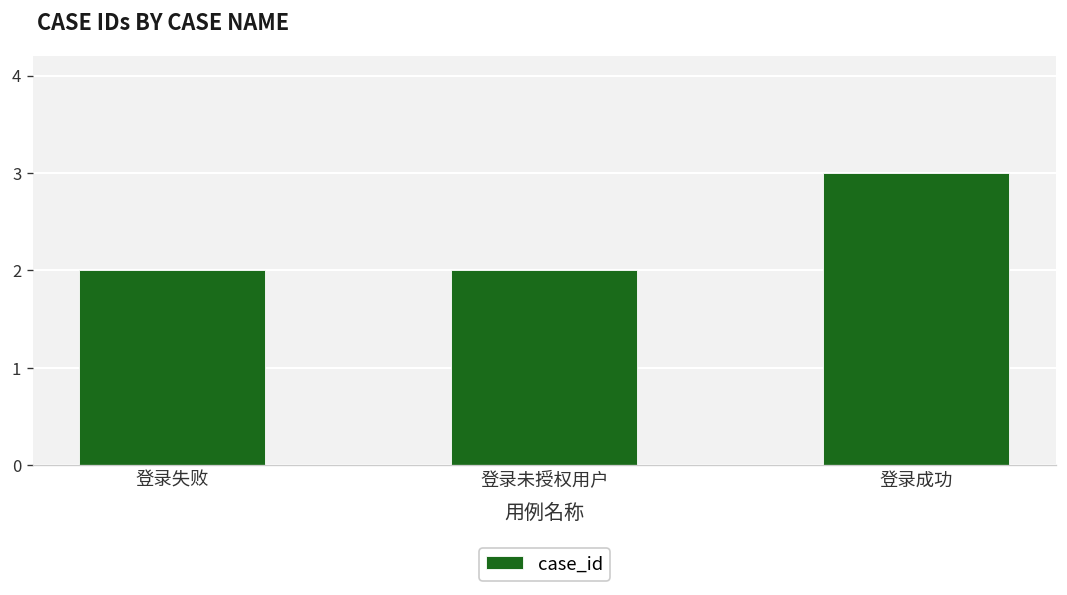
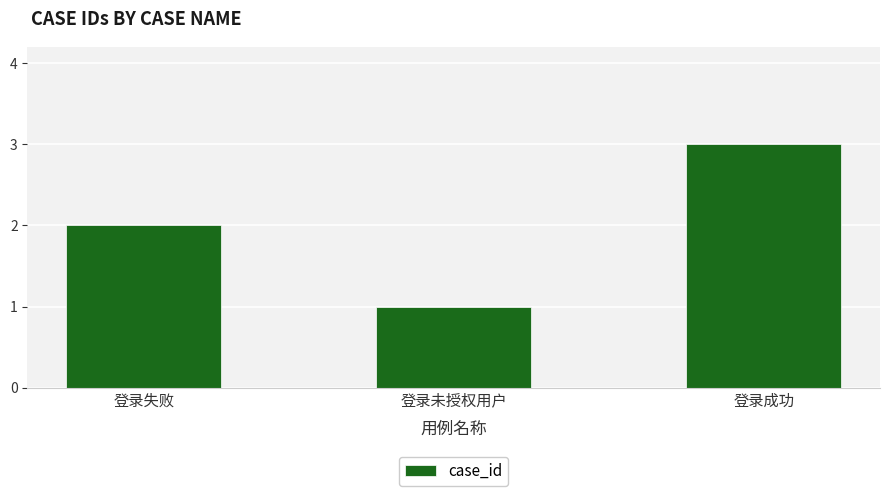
登录未授权用户: 2 -> 1
